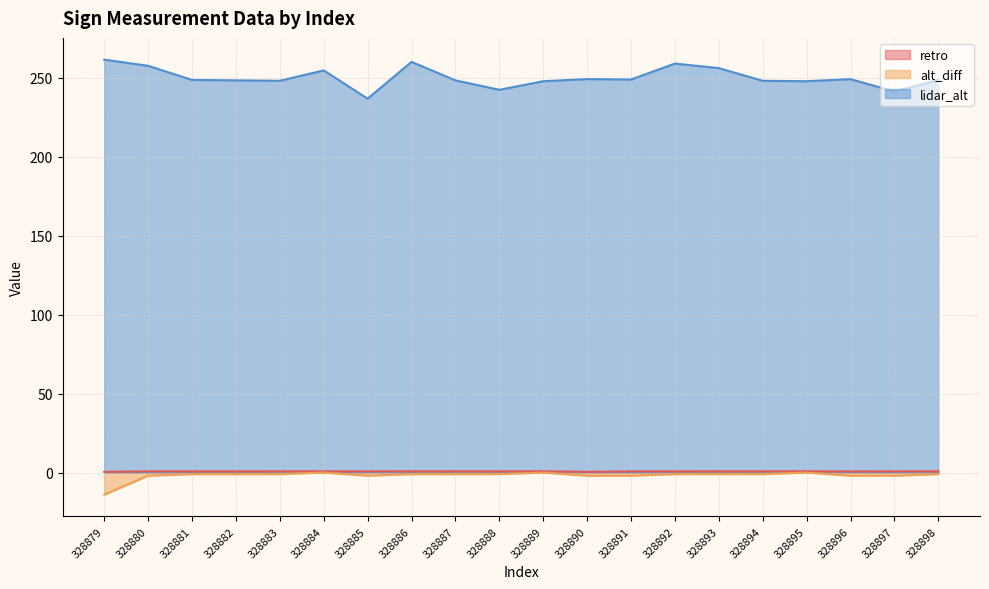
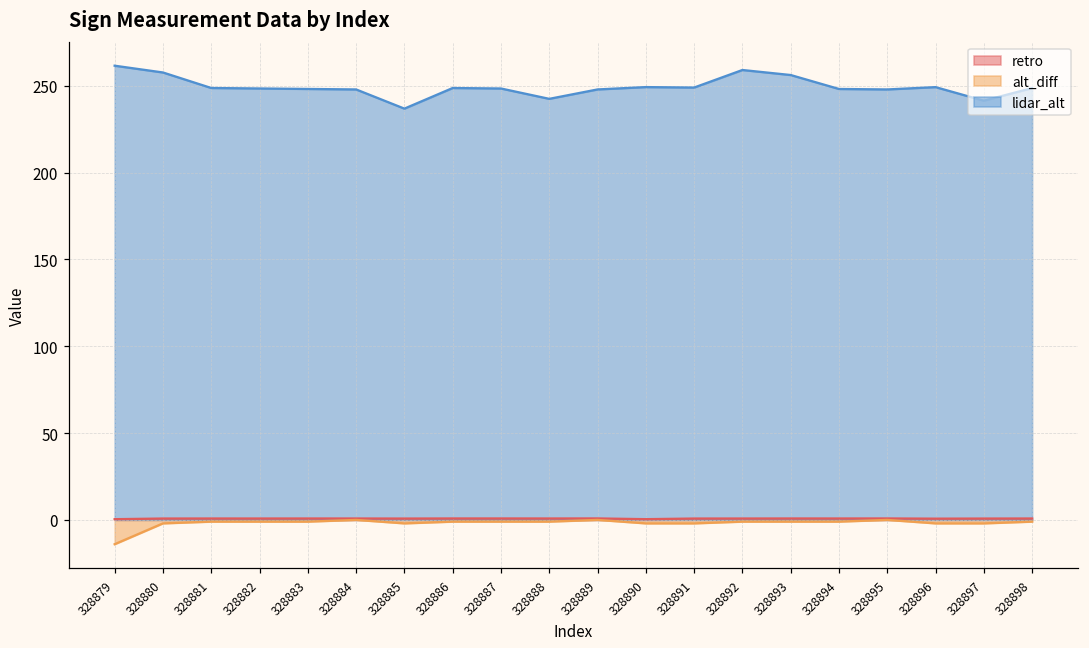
lidar_alt, 328884: 255 -> 248
lidar_alt, 328886: 260 -> 249
